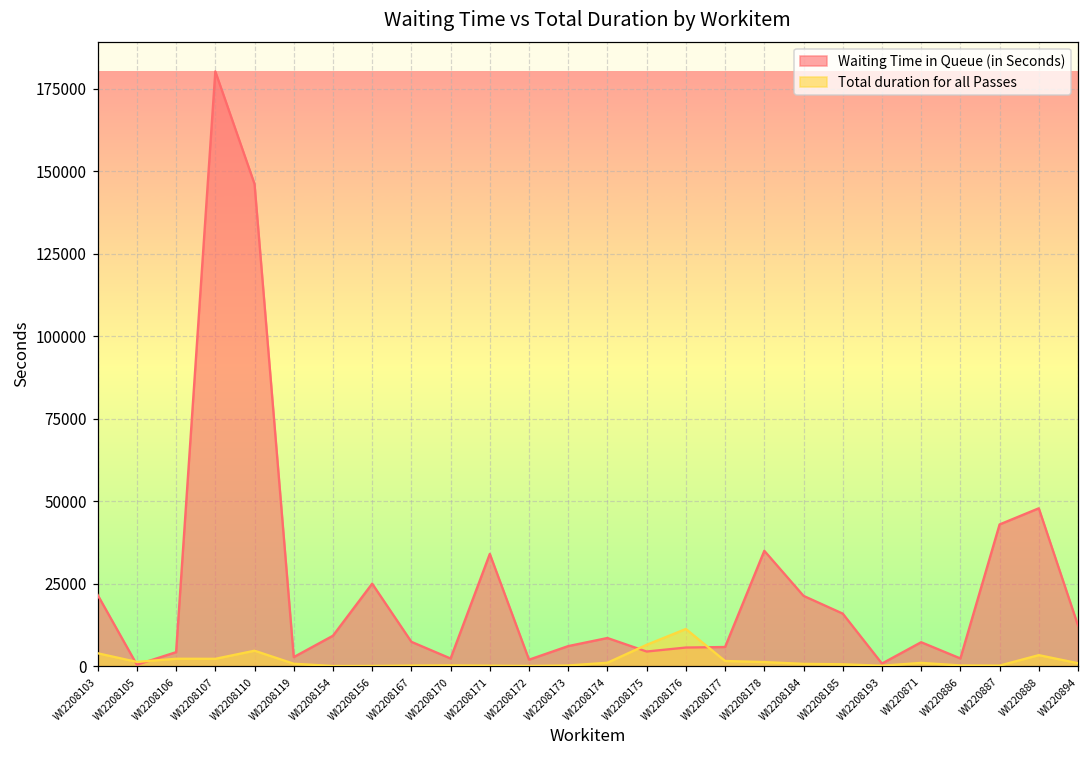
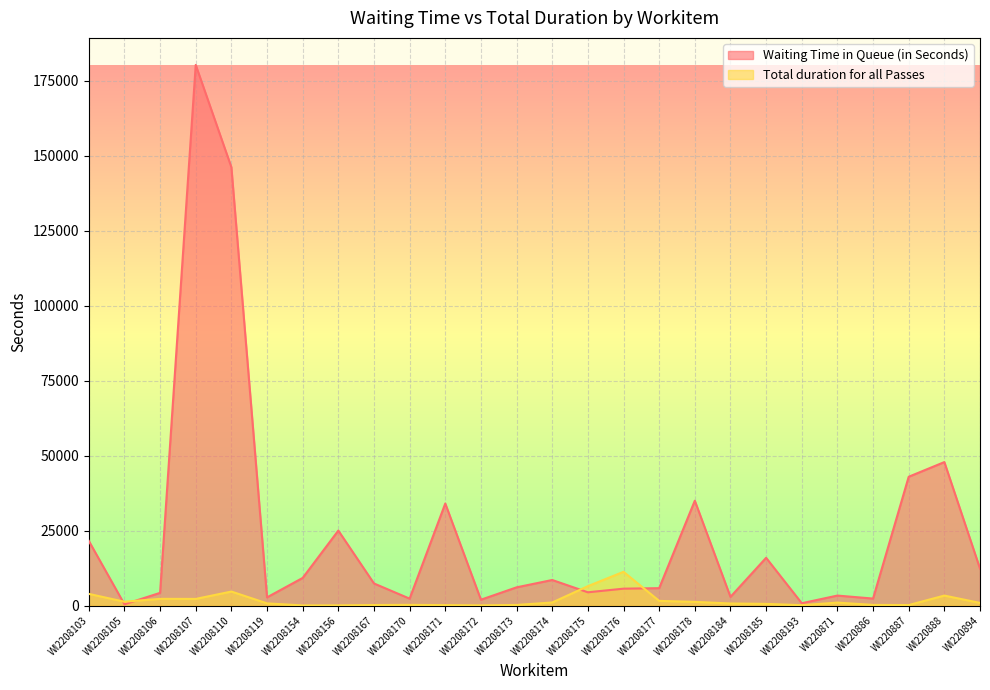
Waiting Time in Queue (in Seconds), WI2208184: 21000 -> 3000
Waiting Time in Queue (in Seconds), WI220871: 7000 -> 3000
